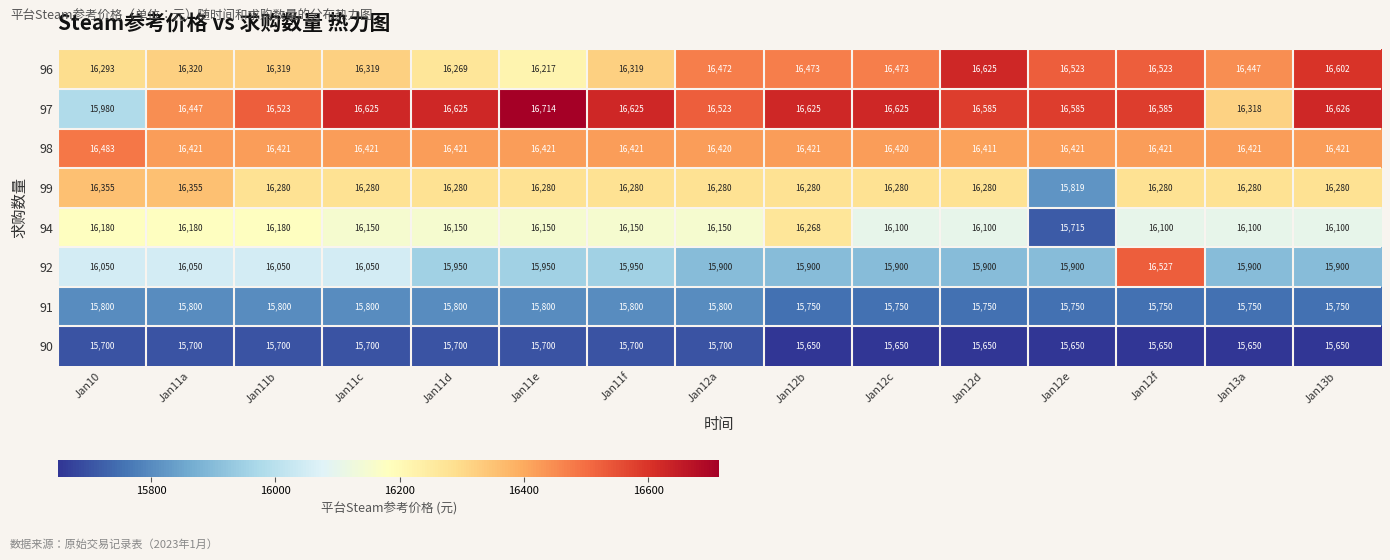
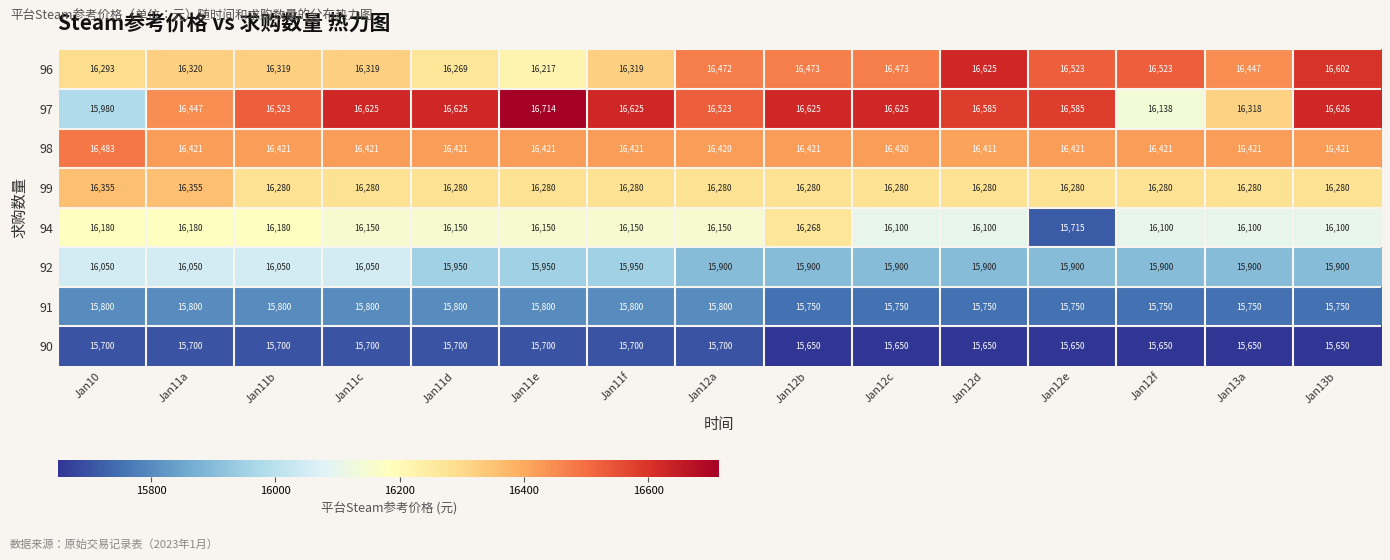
97, Jan12f: 16,585 -> 16,138
99, Jan12e: 15,819 -> 16,280
92, Jan12f: 16,527 -> 15,900
